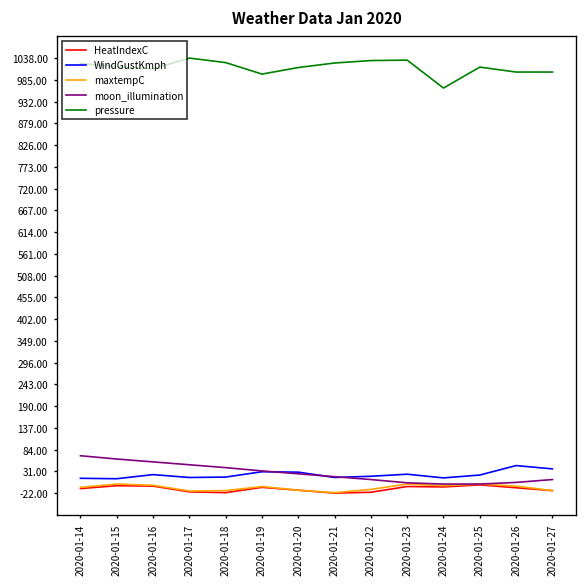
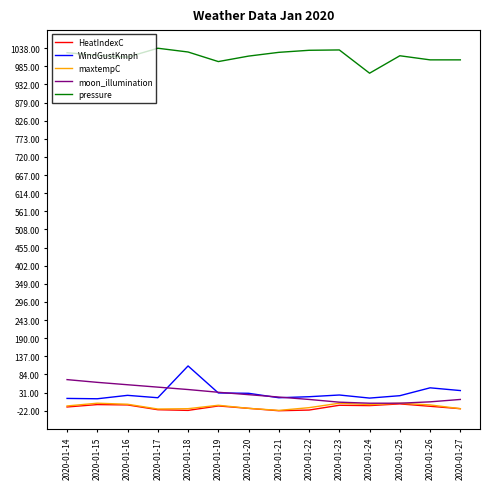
WindGustKmph, 2020-01-18: 20 -> 110
